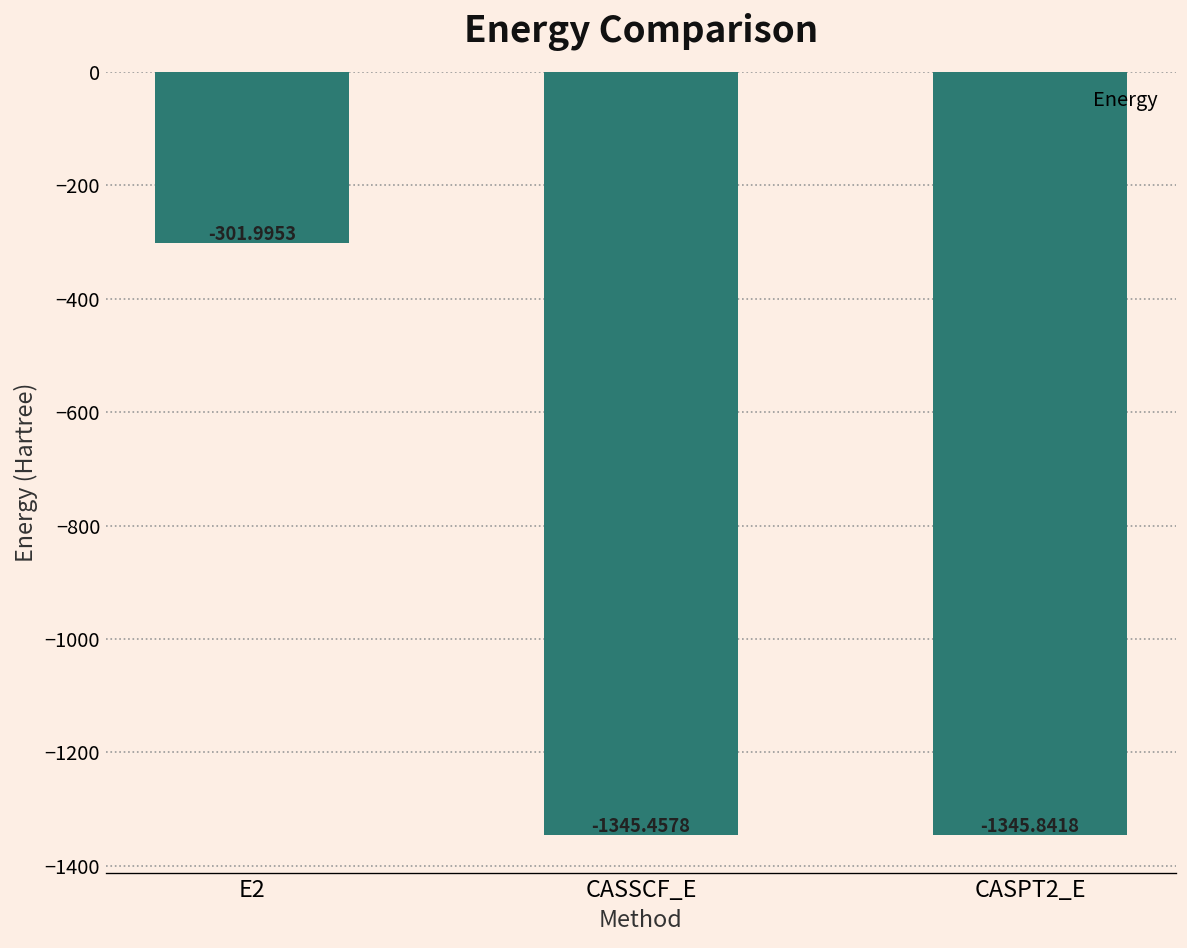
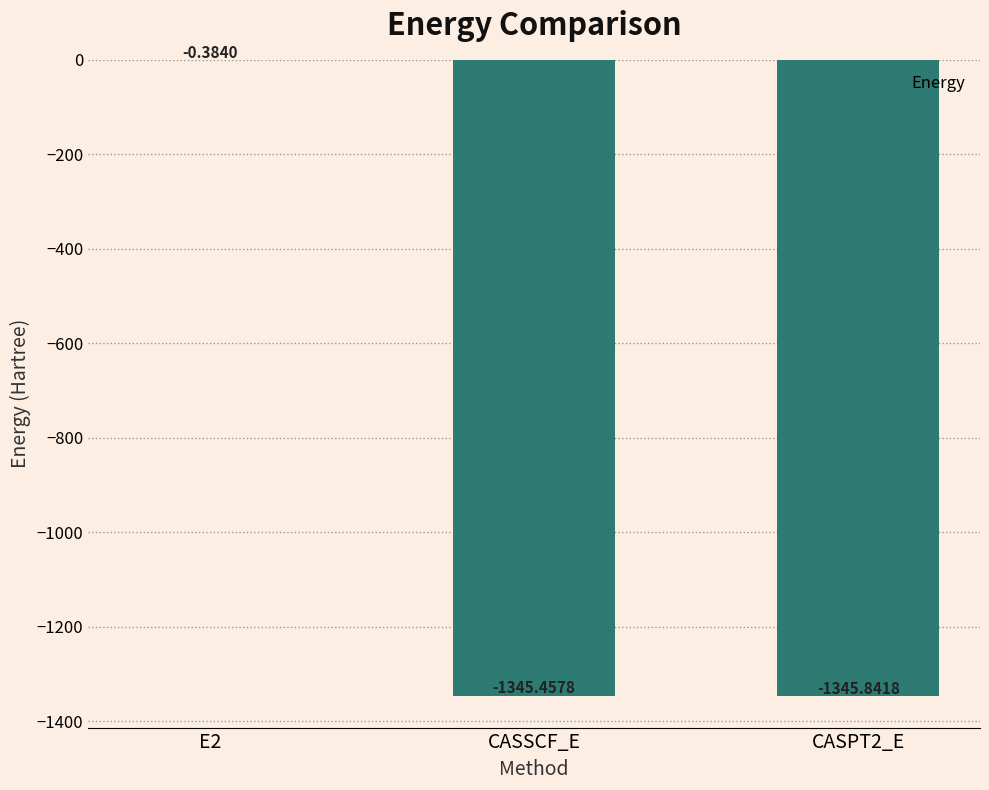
E2: -301.9953 -> -0.3840
